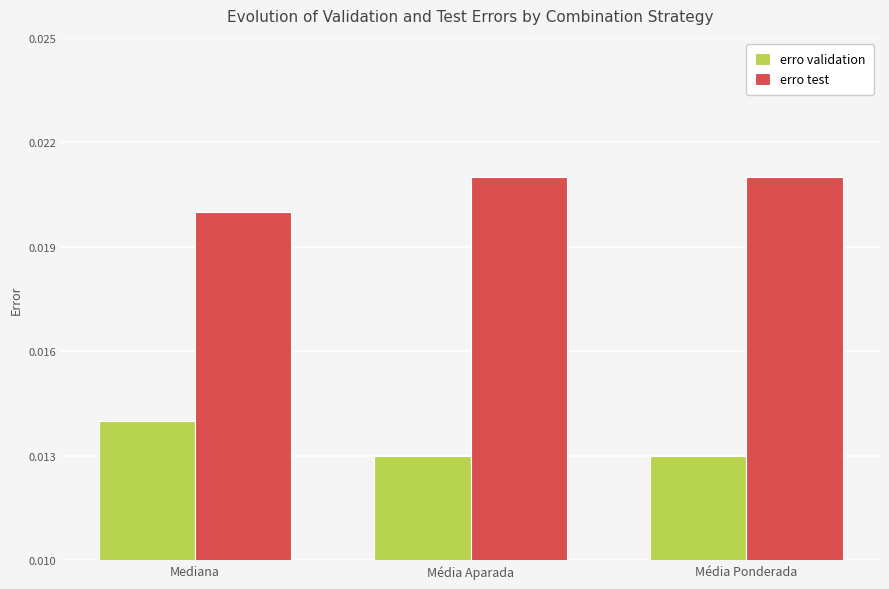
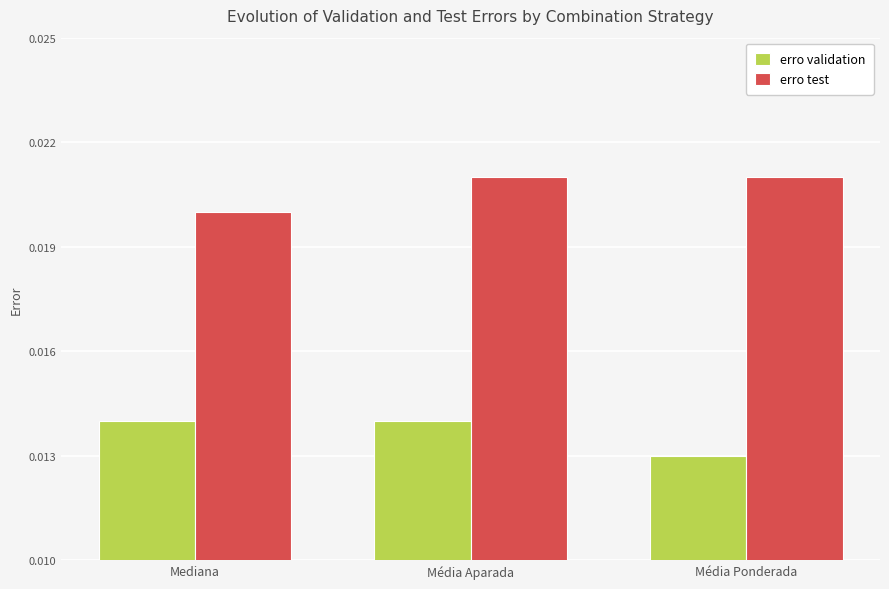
erro validation, Média Aparada: 0.013 -> 0.014
